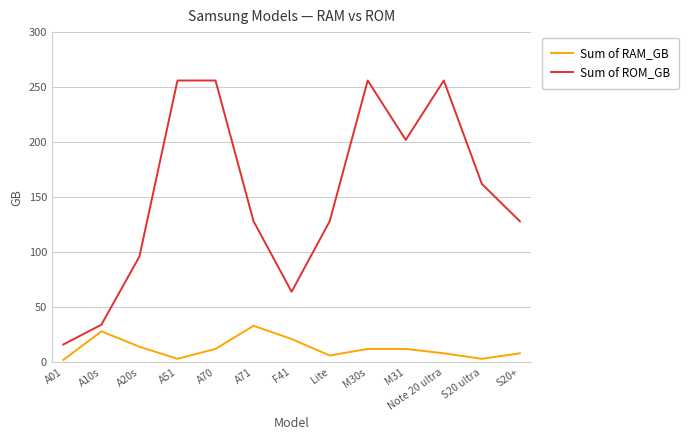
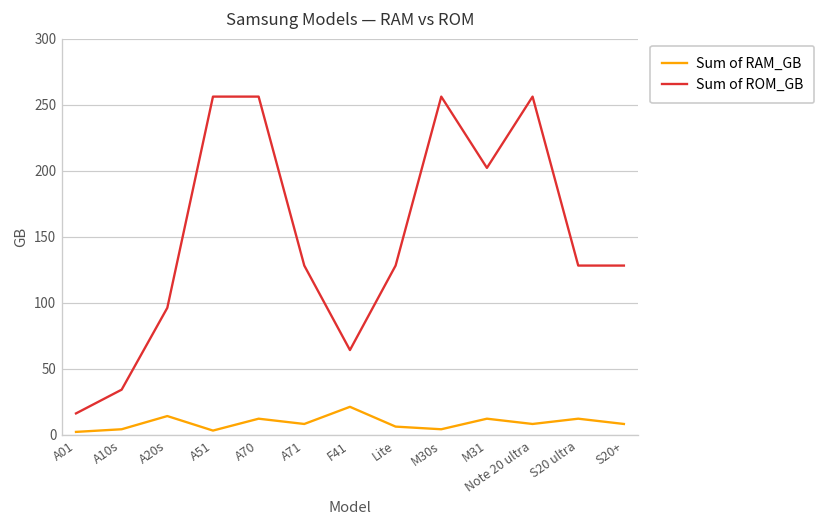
Sum of RAM_GB, A10s: 28 -> 4
Sum of RAM_GB, A71: 33 -> 8
Sum of RAM_GB, M30s: 12 -> 4
Sum of RAM_GB, S20 ultra: 3 -> 12
Sum of ROM_GB, S20 ultra: 162 -> 128
